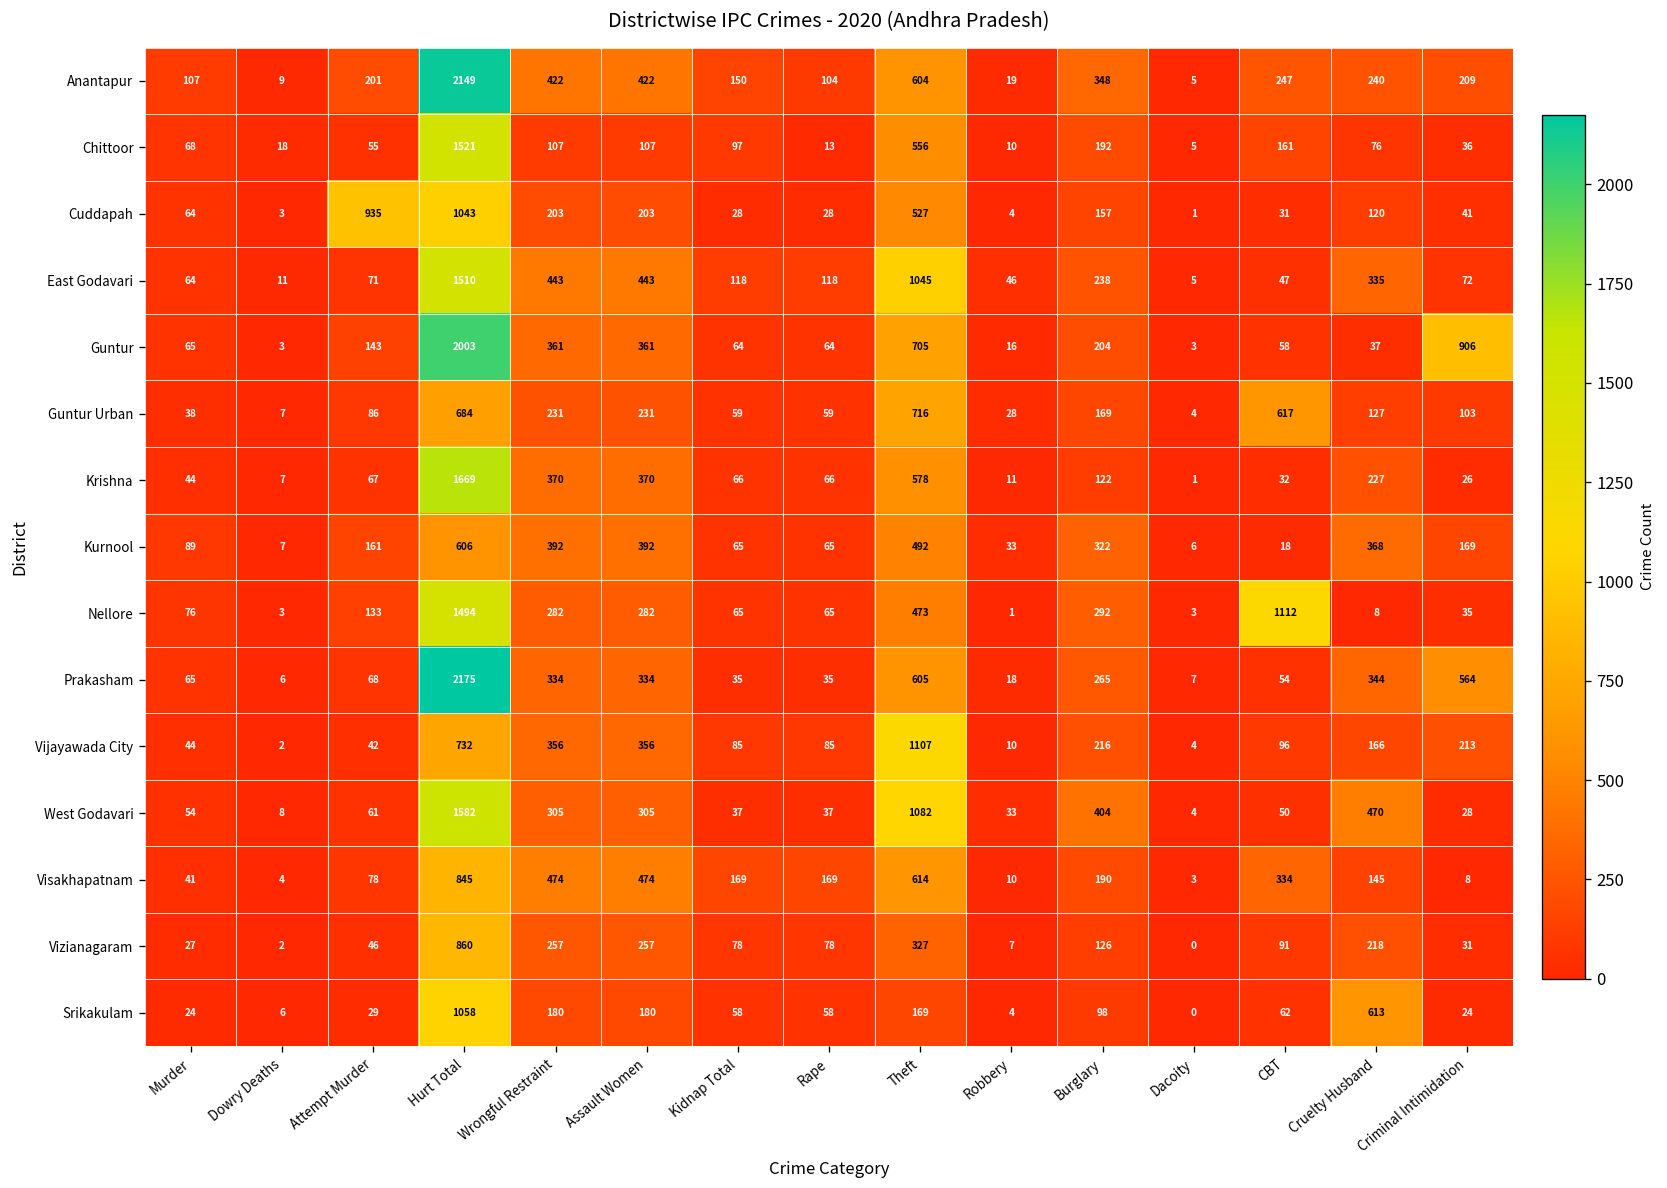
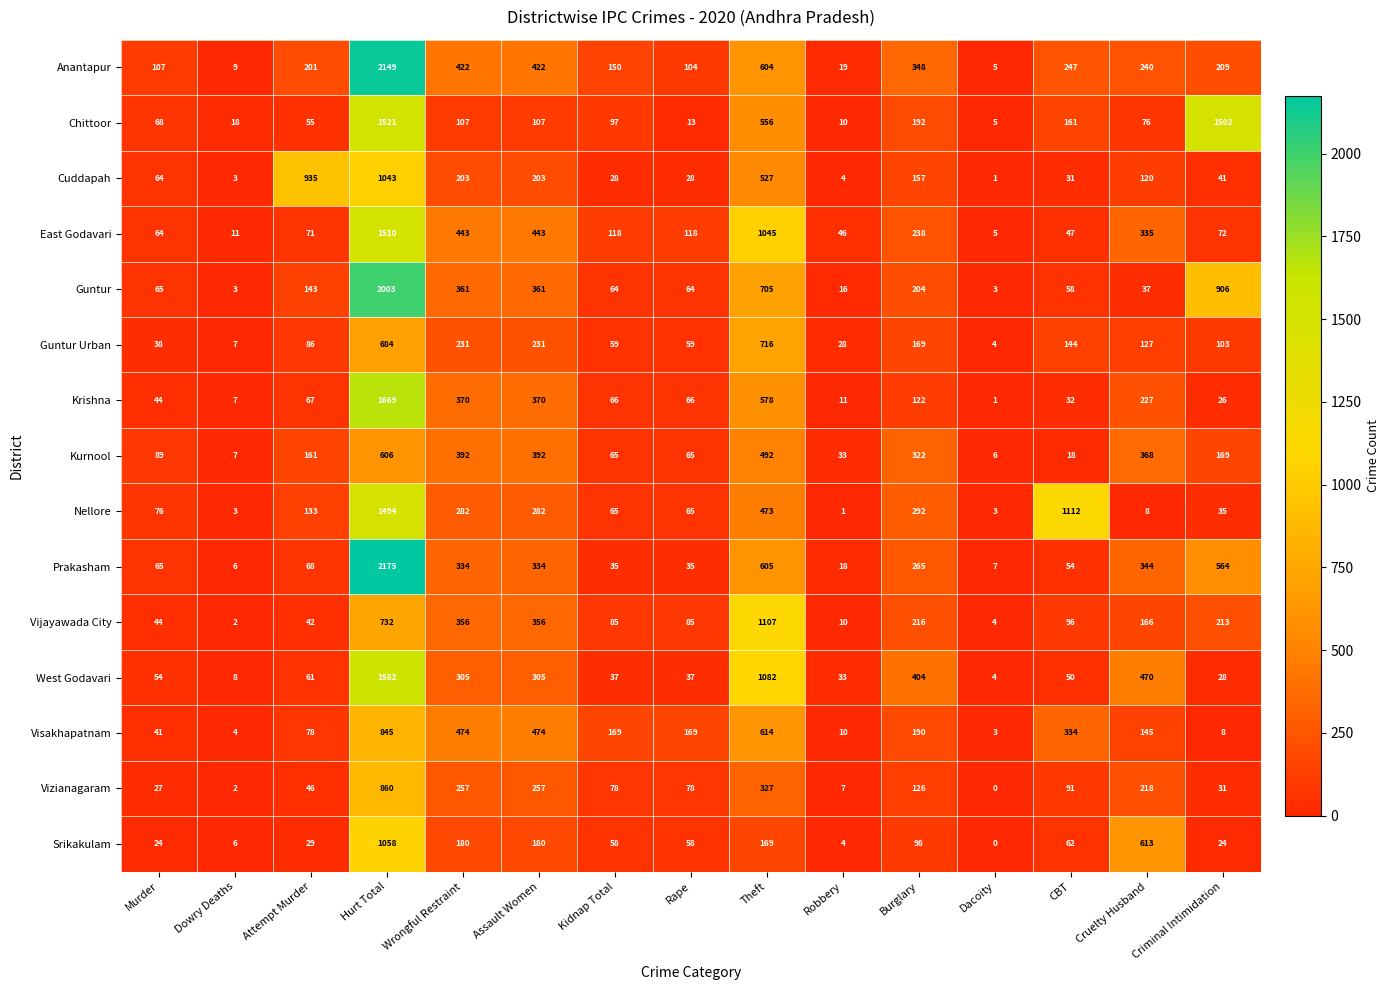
Chittoor, Criminal Intimidation: 36 -> 1502
Guntur Urban, CBT: 617 -> 144
